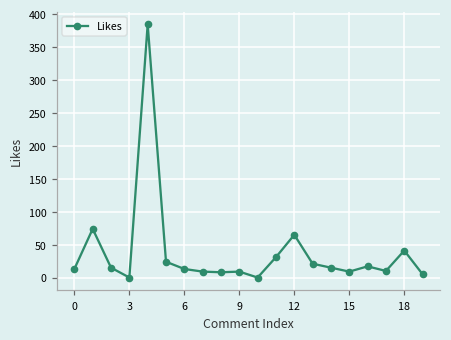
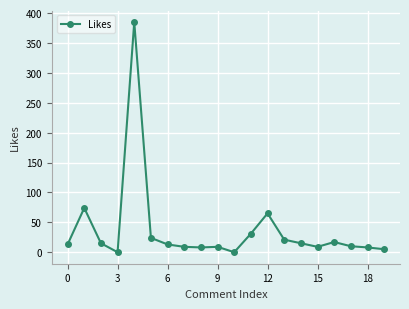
18: 40 -> 10
